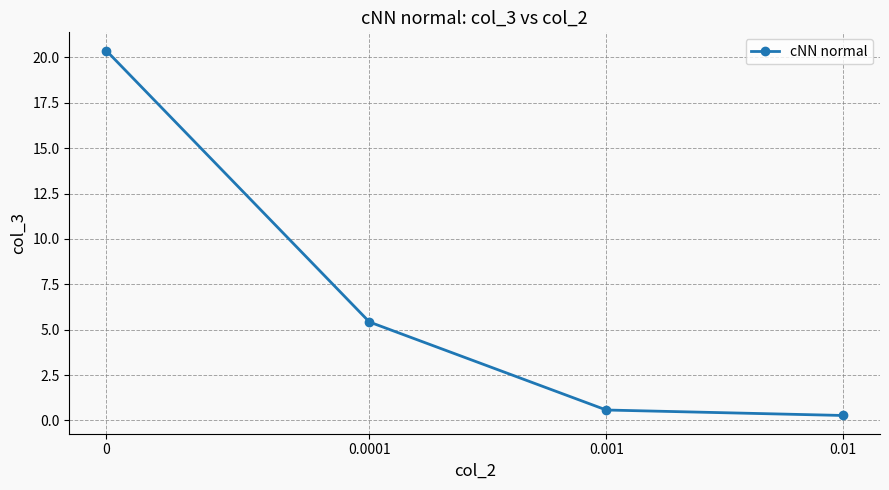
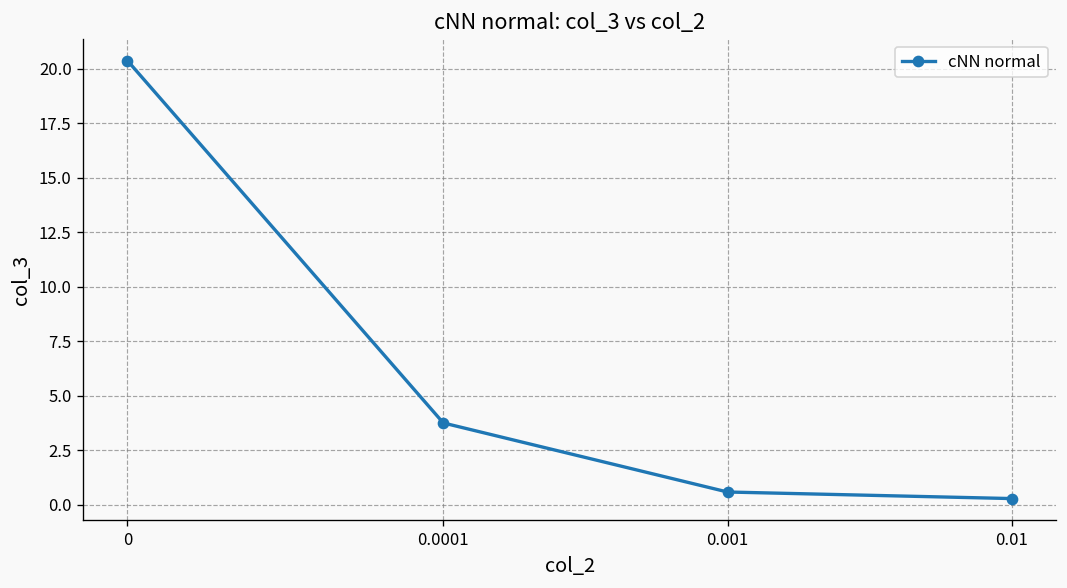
0.0001: 5.4 -> 3.7
